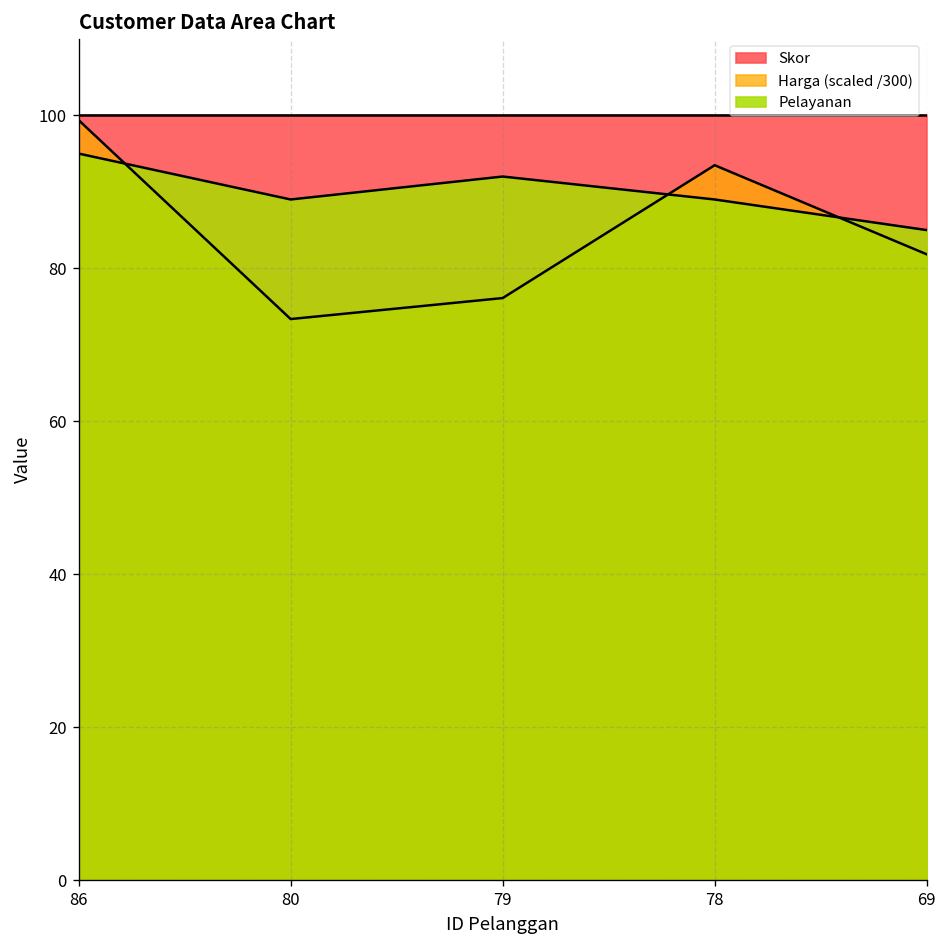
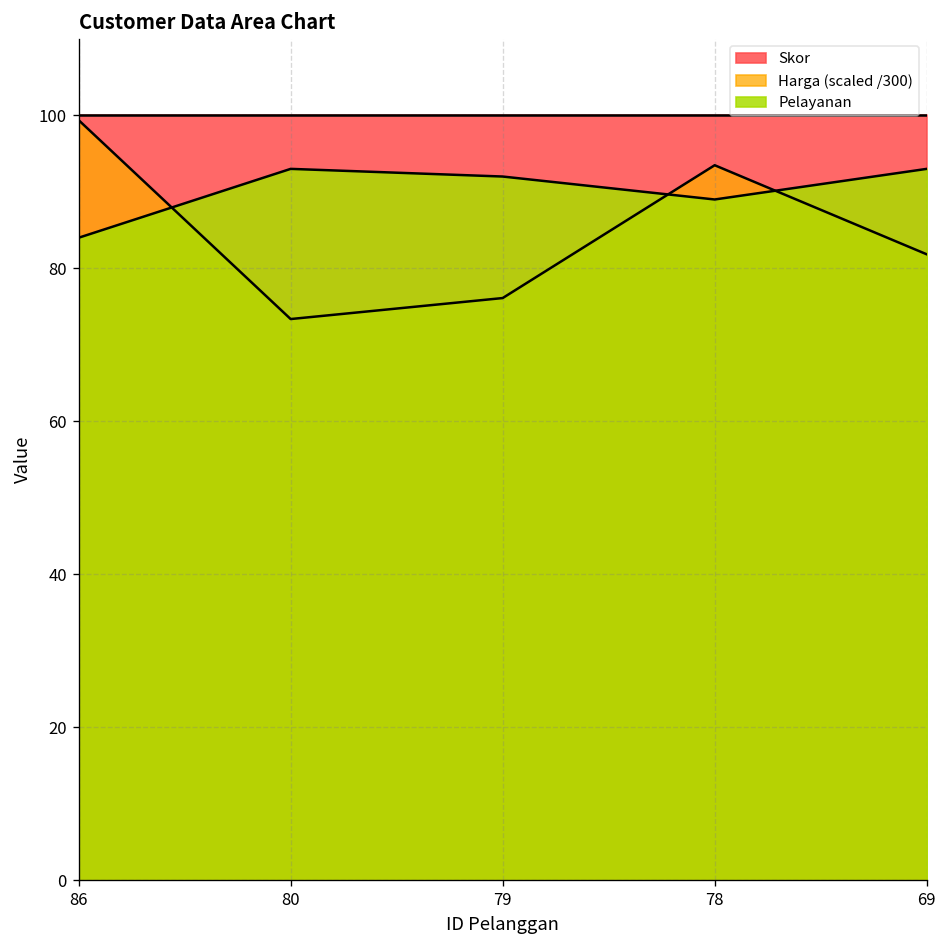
Pelayanan, 86: 95 -> 84
Pelayanan, 80: 89 -> 93
Pelayanan, 69: 85 -> 93
